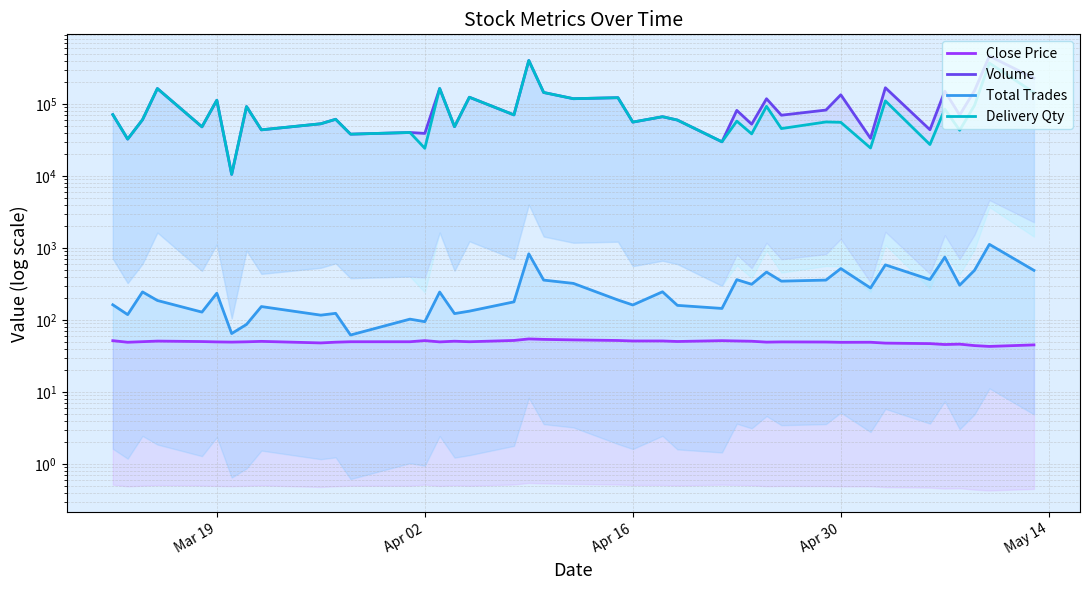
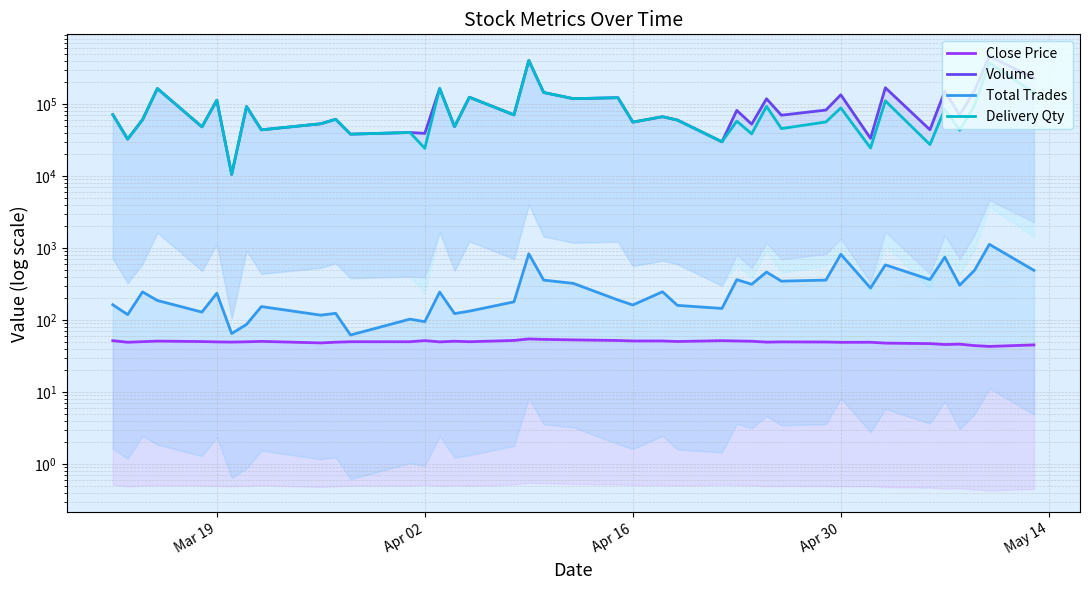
Total Trades, Apr 30: 500 -> 800
Delivery Qty, Apr 30: 60000 -> 90000
